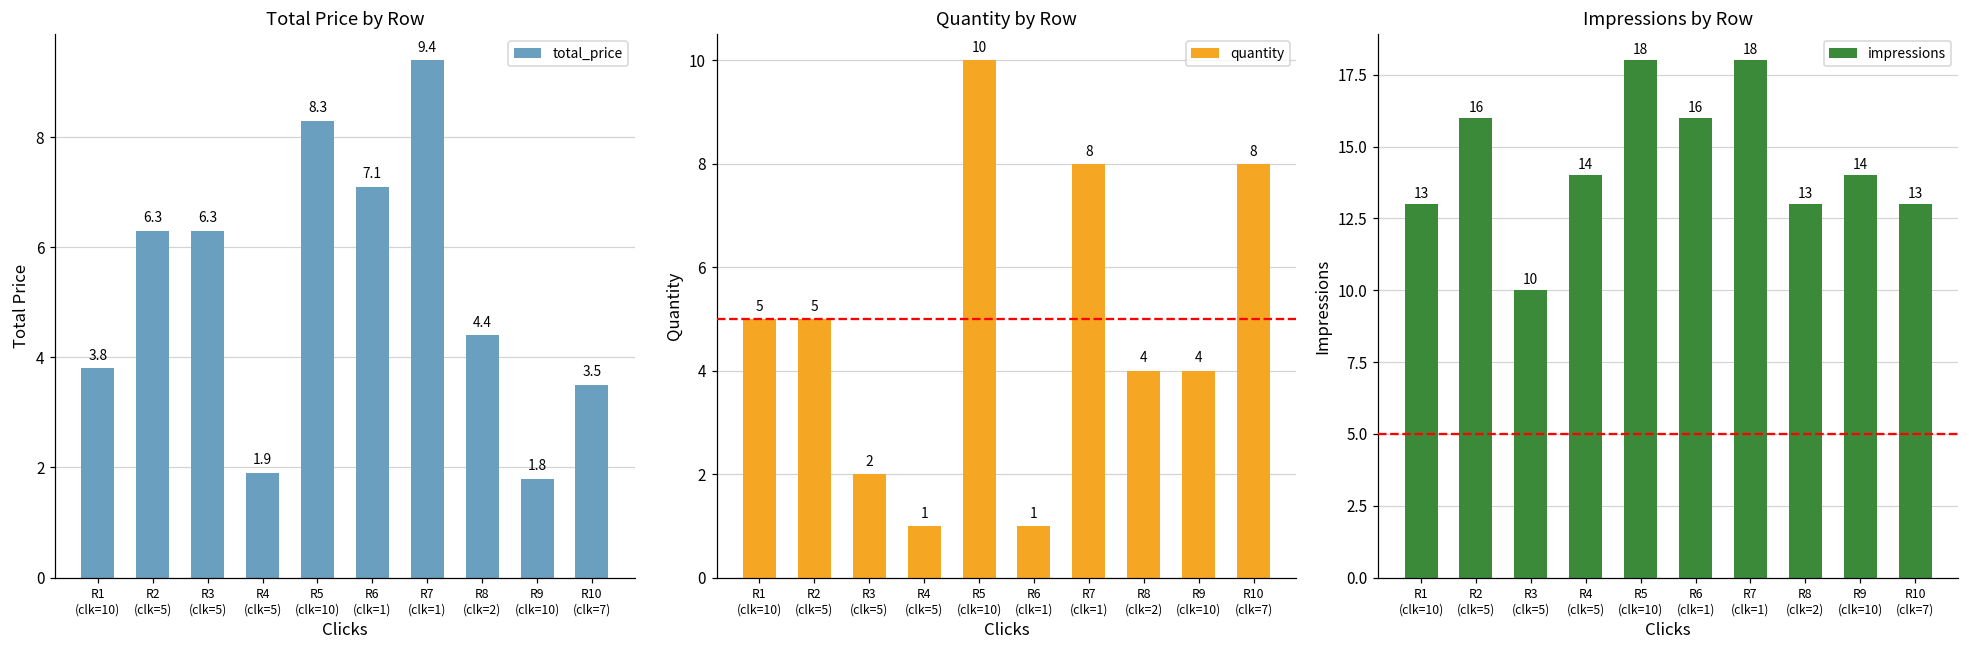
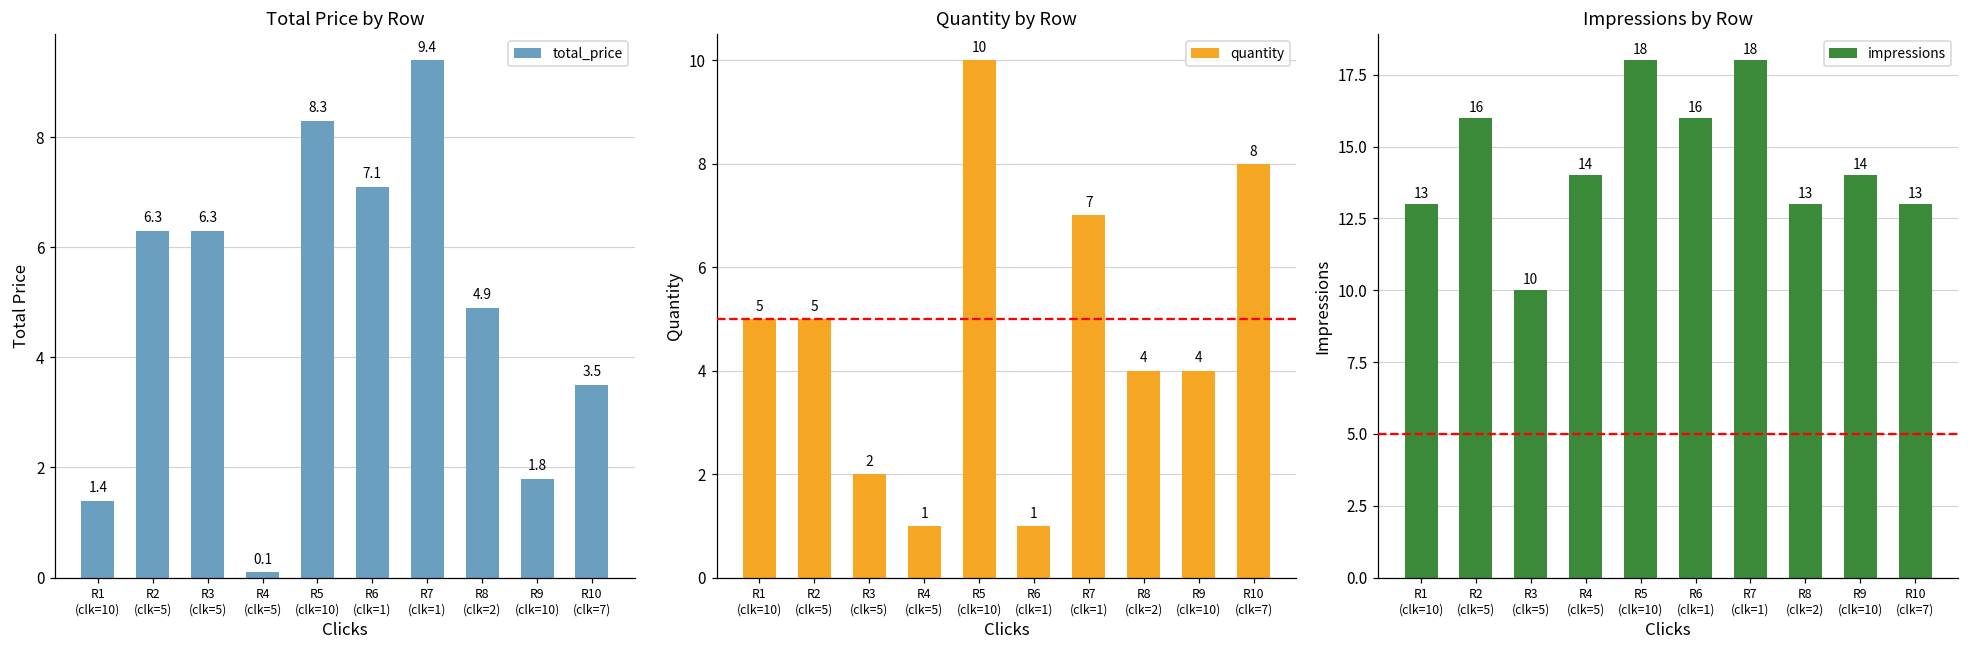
Total Price by Row, R1 (clk=10): 3.8 -> 1.4
Total Price by Row, R4 (clk=5): 1.9 -> 0.1
Total Price by Row, R8 (clk=2): 4.4 -> 4.9
Quantity by Row, R7 (clk=1): 8 -> 7
